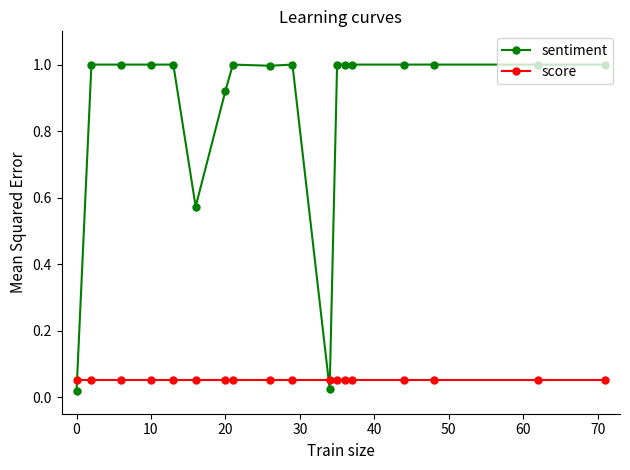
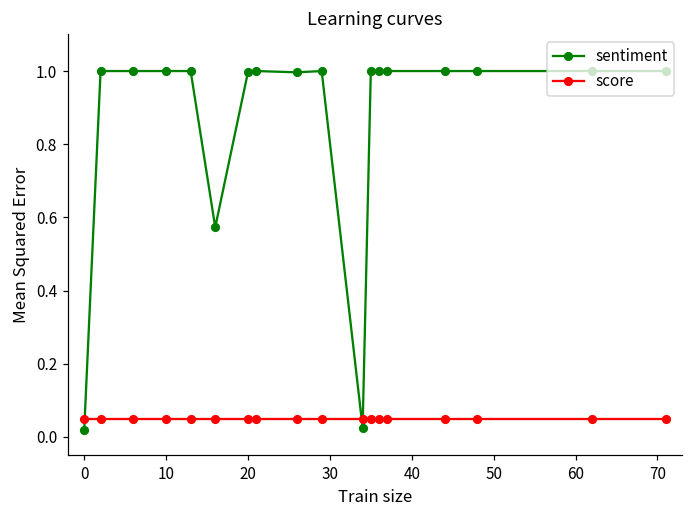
sentiment, 20: 0.92 -> 1.00
